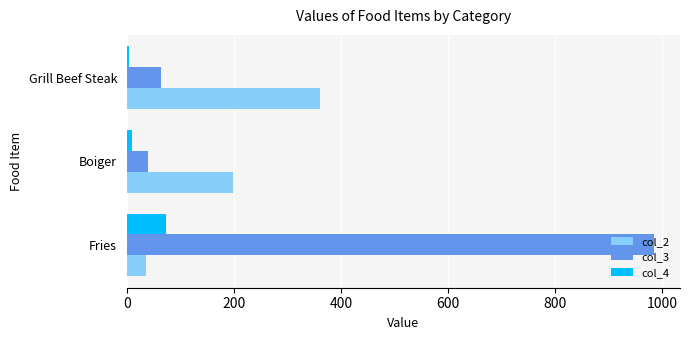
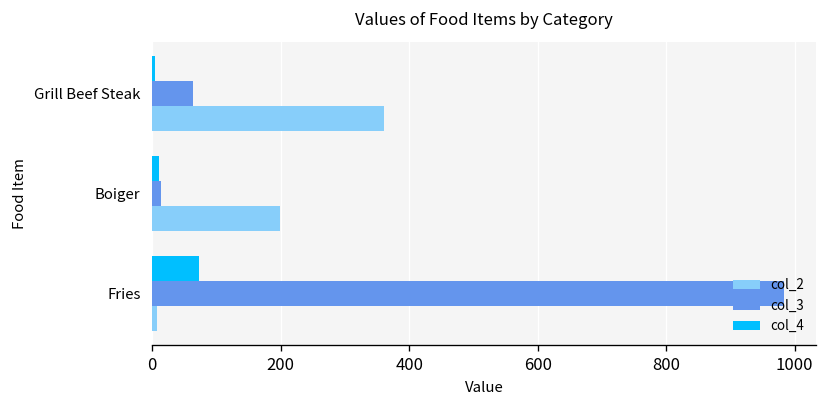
col_3, Boiger: 40 -> 10
col_2, Fries: 40 -> 10
